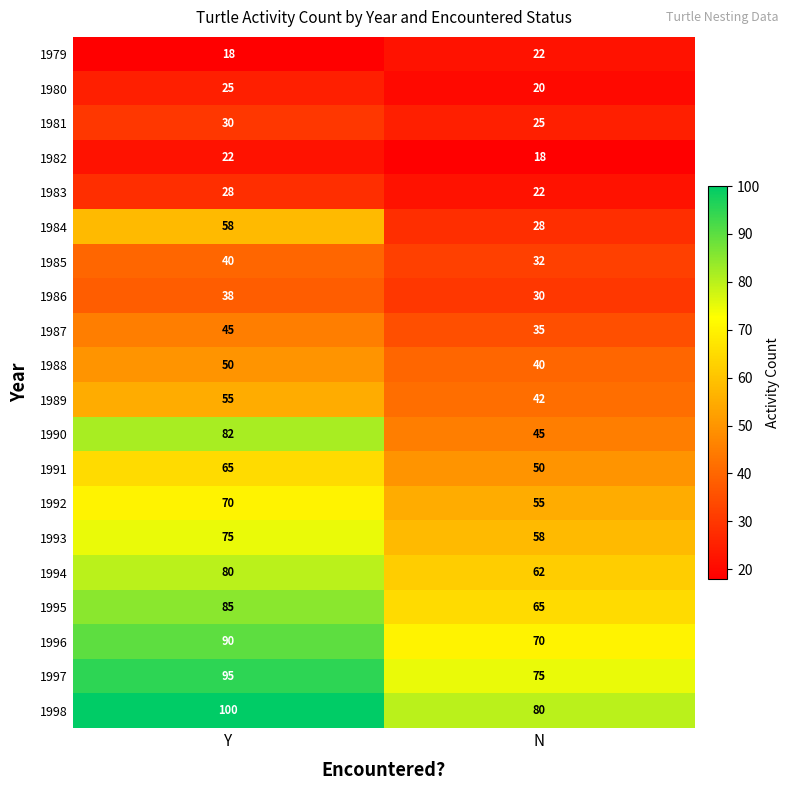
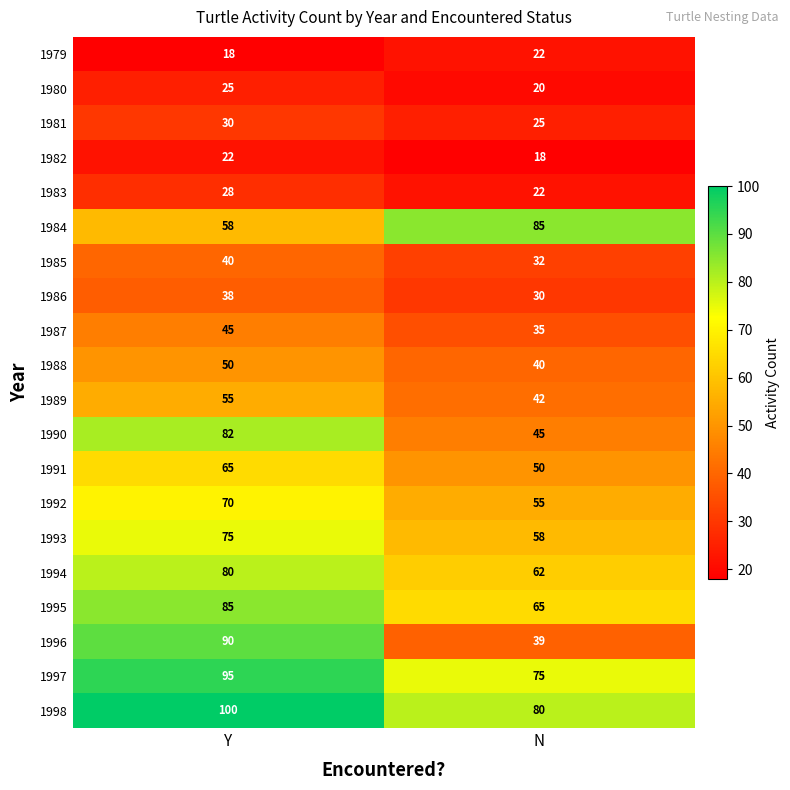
1984, N: 28 -> 85
1996, N: 70 -> 39
